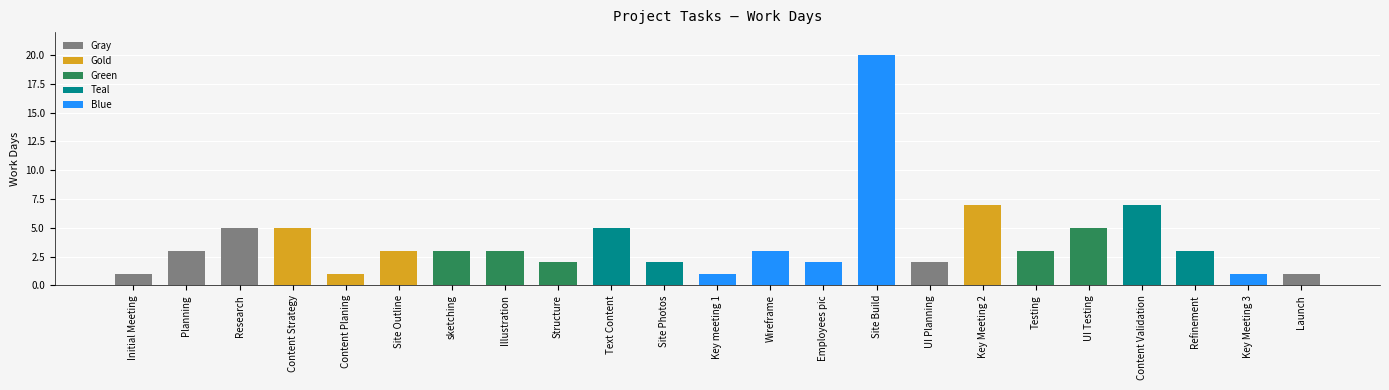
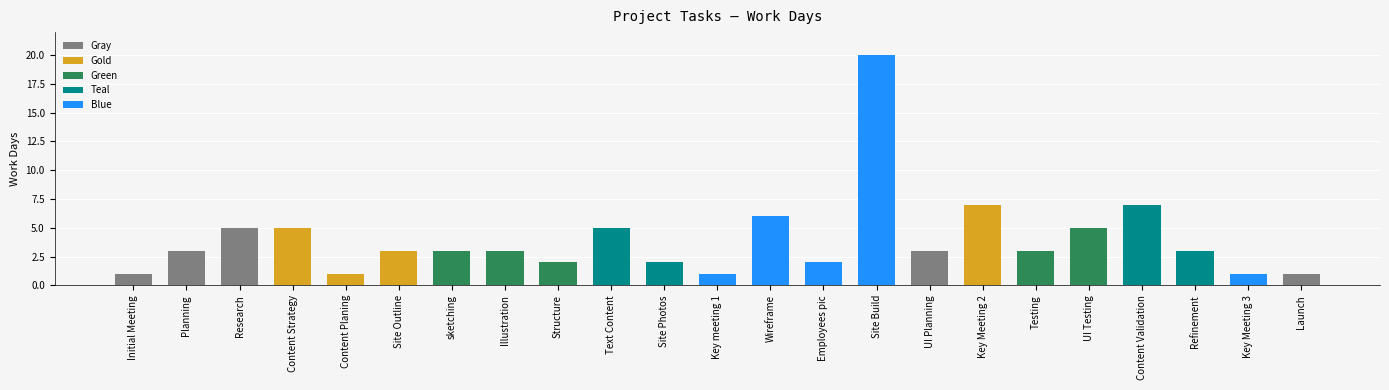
Wireframe: 3 -> 6
UI Planning: 2 -> 3
